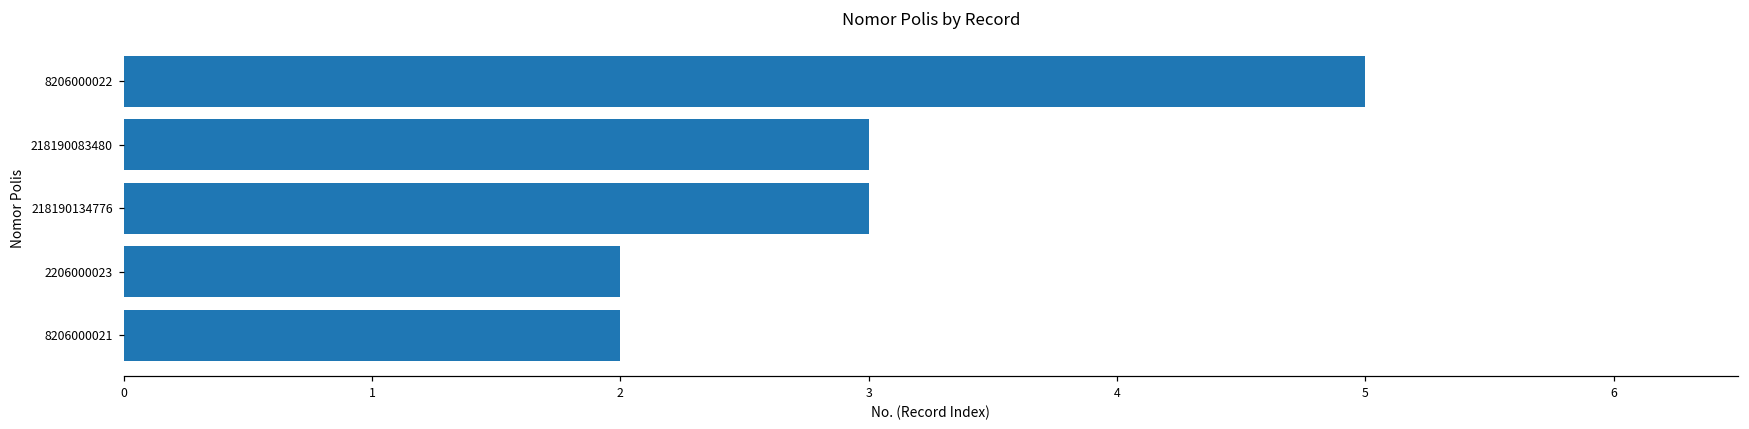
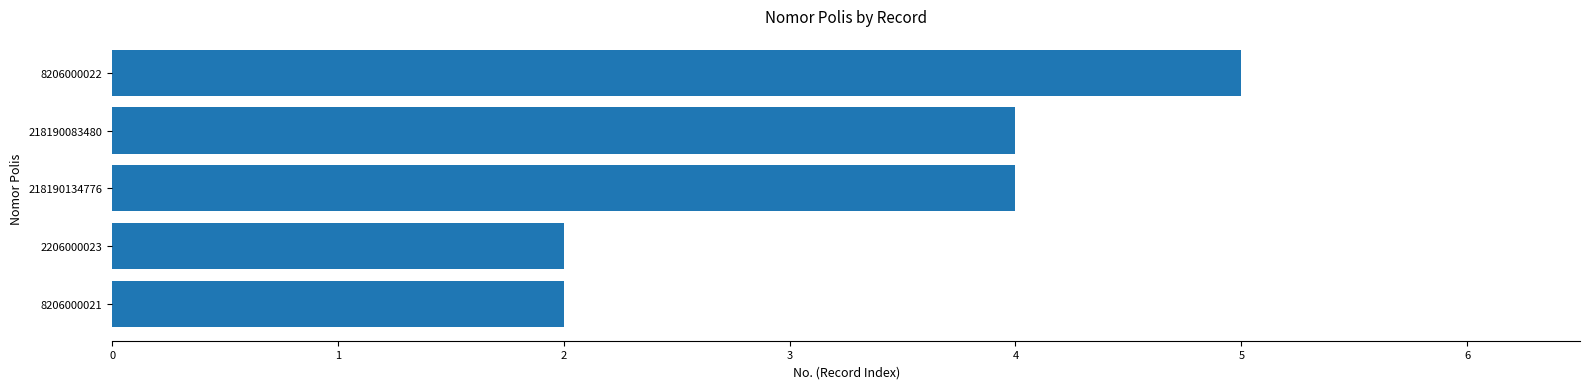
218190083480: 3 -> 4
218190134776: 3 -> 4
